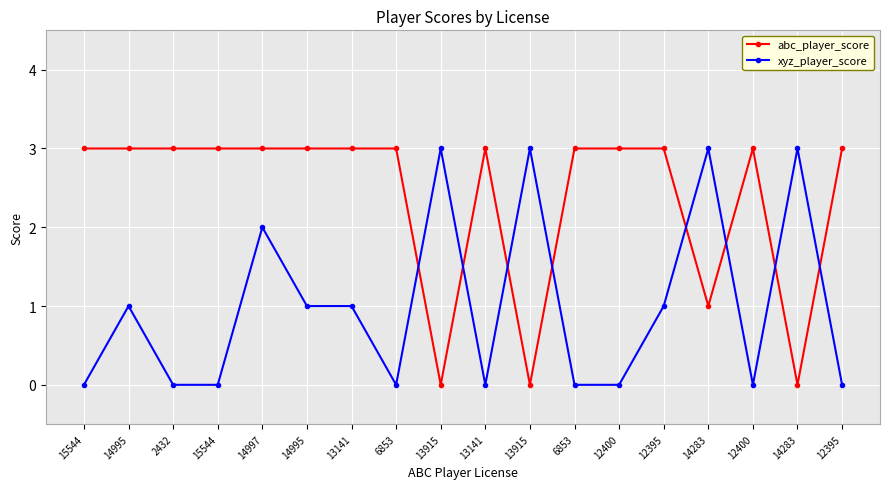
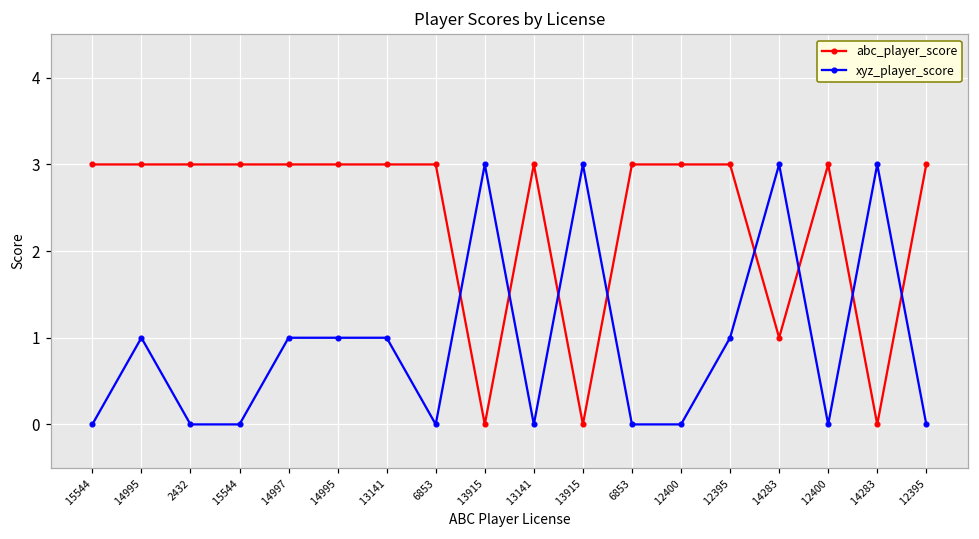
xyz_player_score, 14997: 2 -> 1
